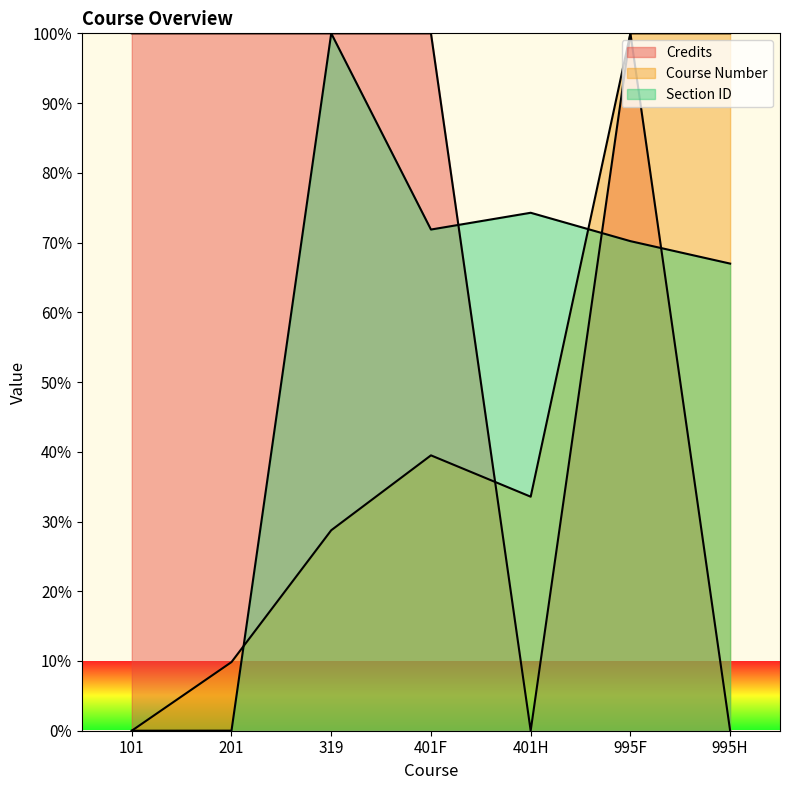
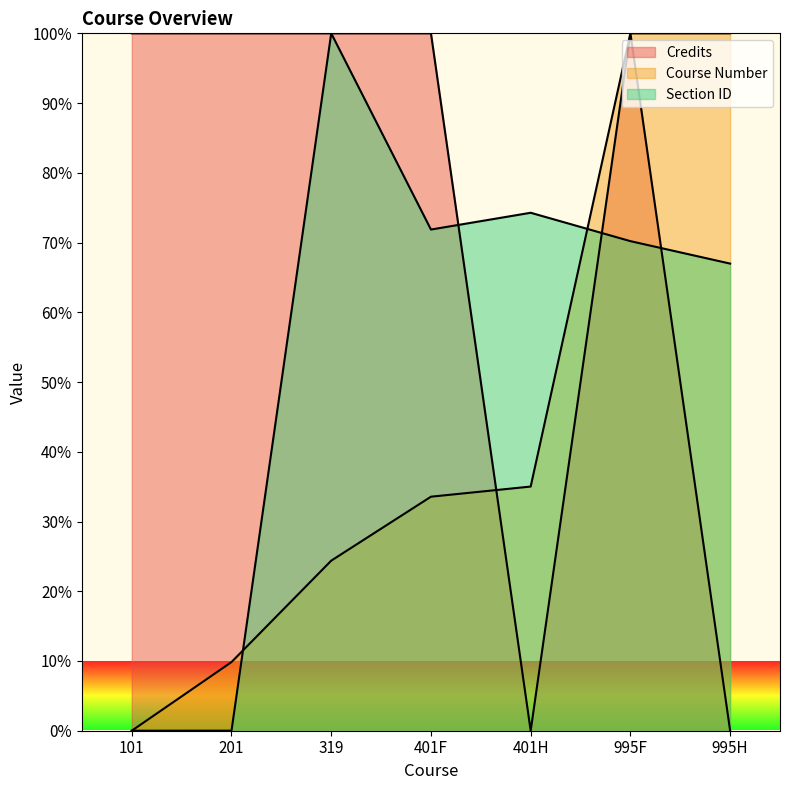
Course Number, 319: 29% -> 24%
Course Number, 401F: 39% -> 34%
Course Number, 401H: 34% -> 35%
